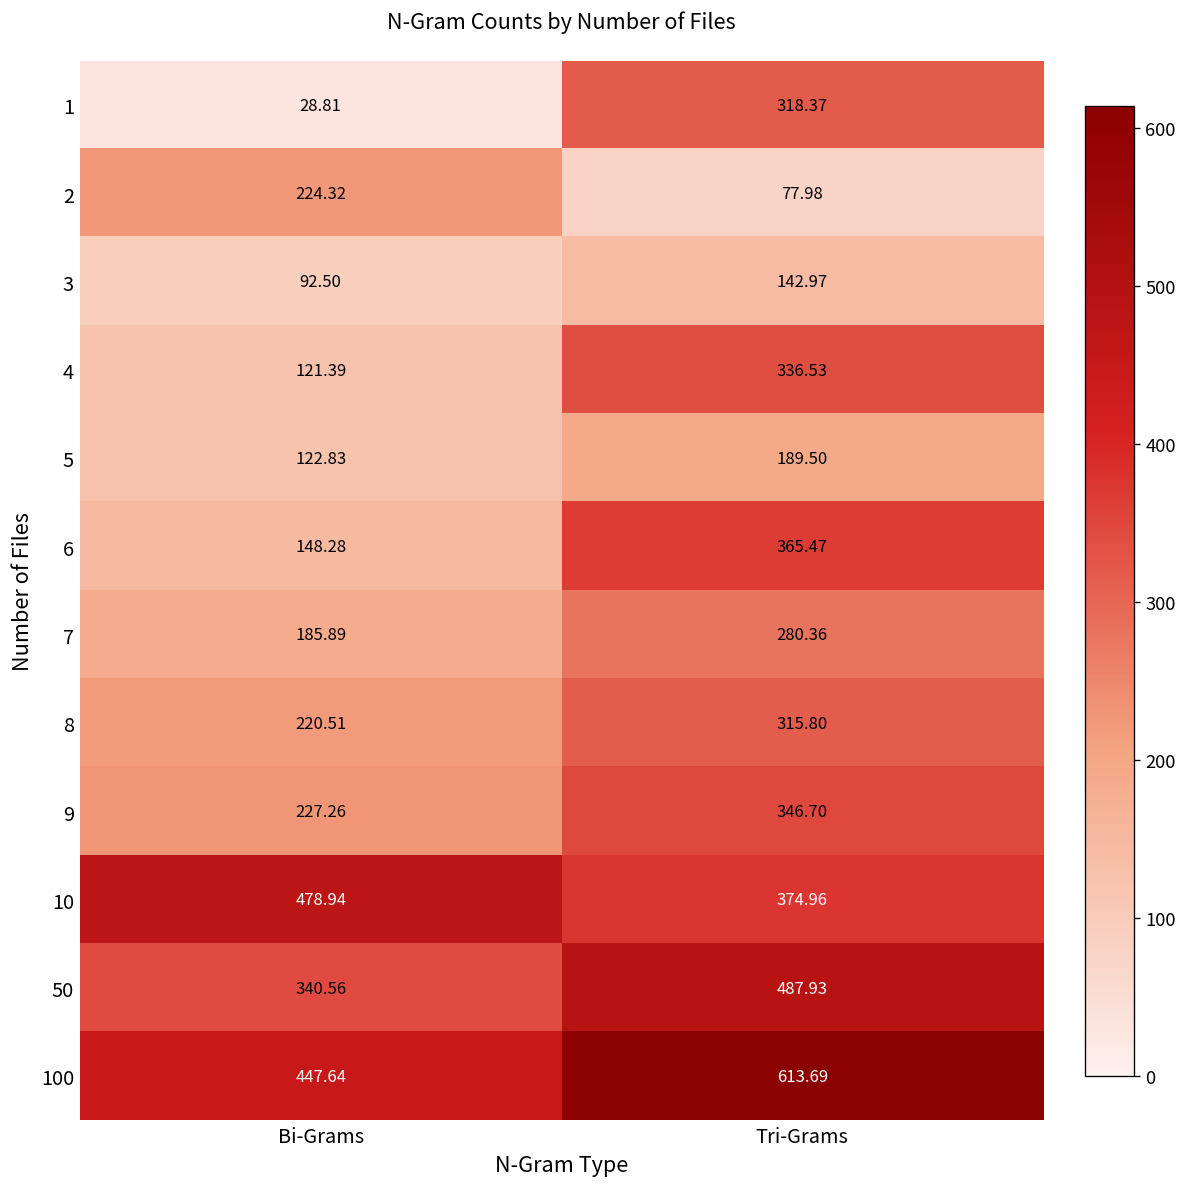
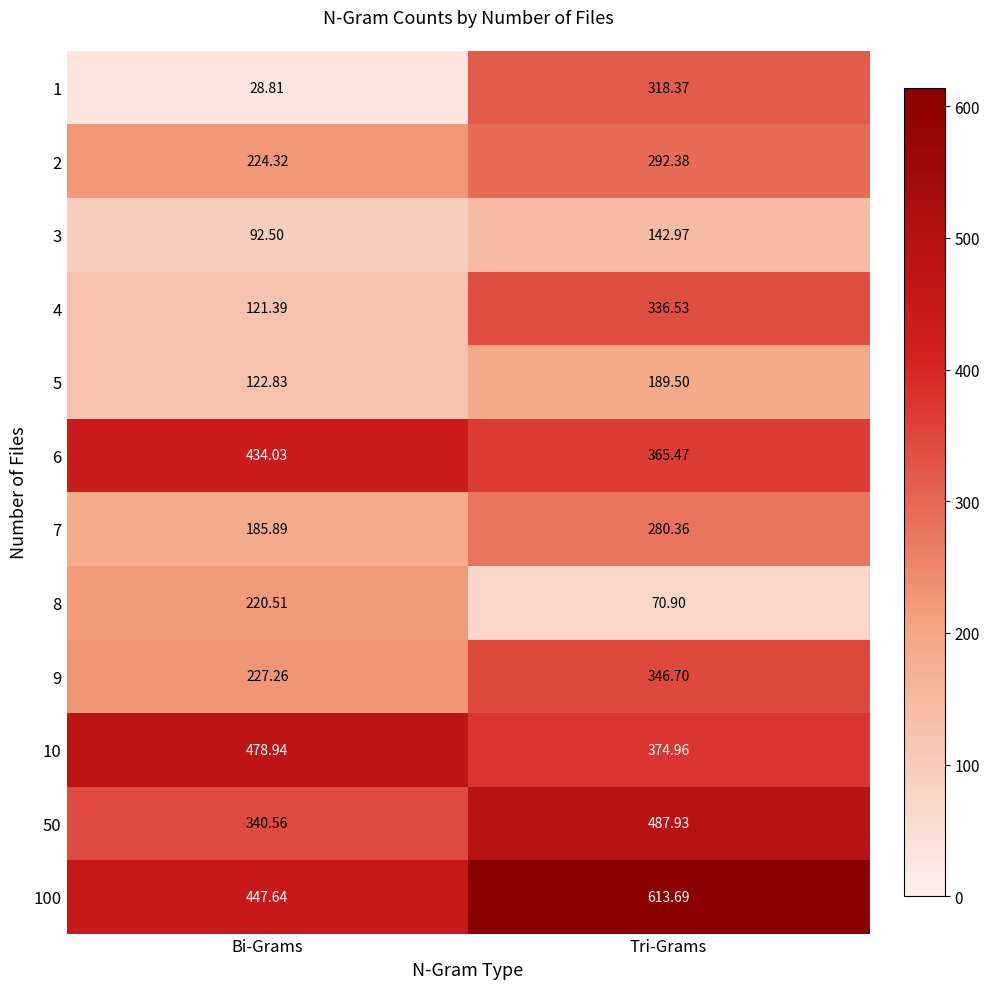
2, Tri-Grams: 77.98 -> 292.38
6, Bi-Grams: 148.28 -> 434.03
8, Tri-Grams: 315.80 -> 70.90
